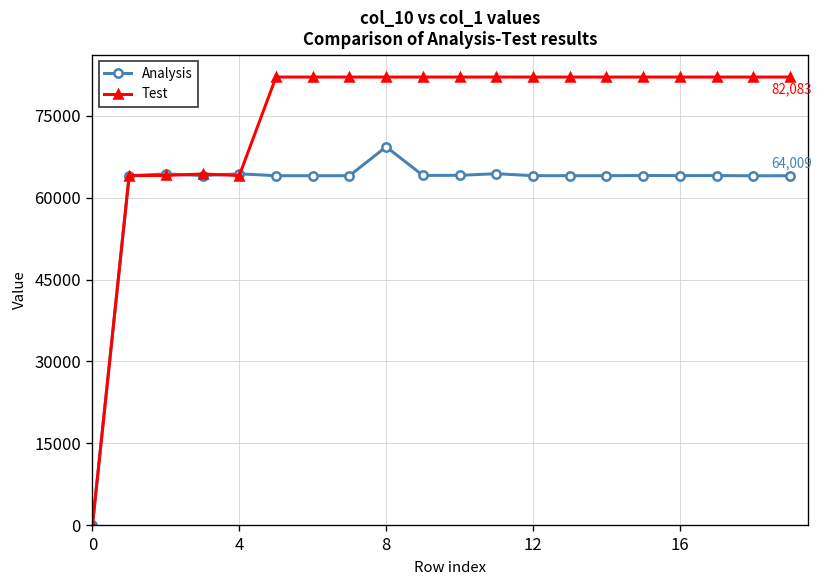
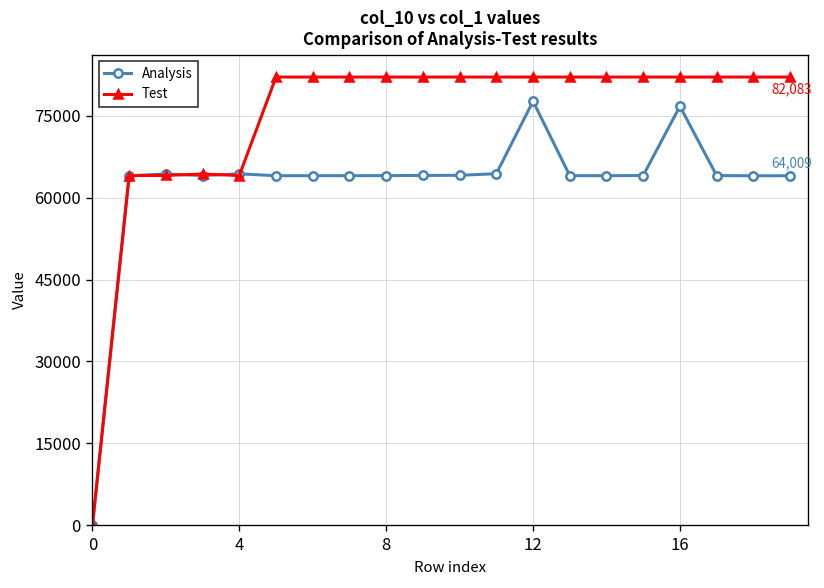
Analysis, 8: 69000 -> 64000
Analysis, 12: 64000 -> 78000
Analysis, 16: 64000 -> 77000
